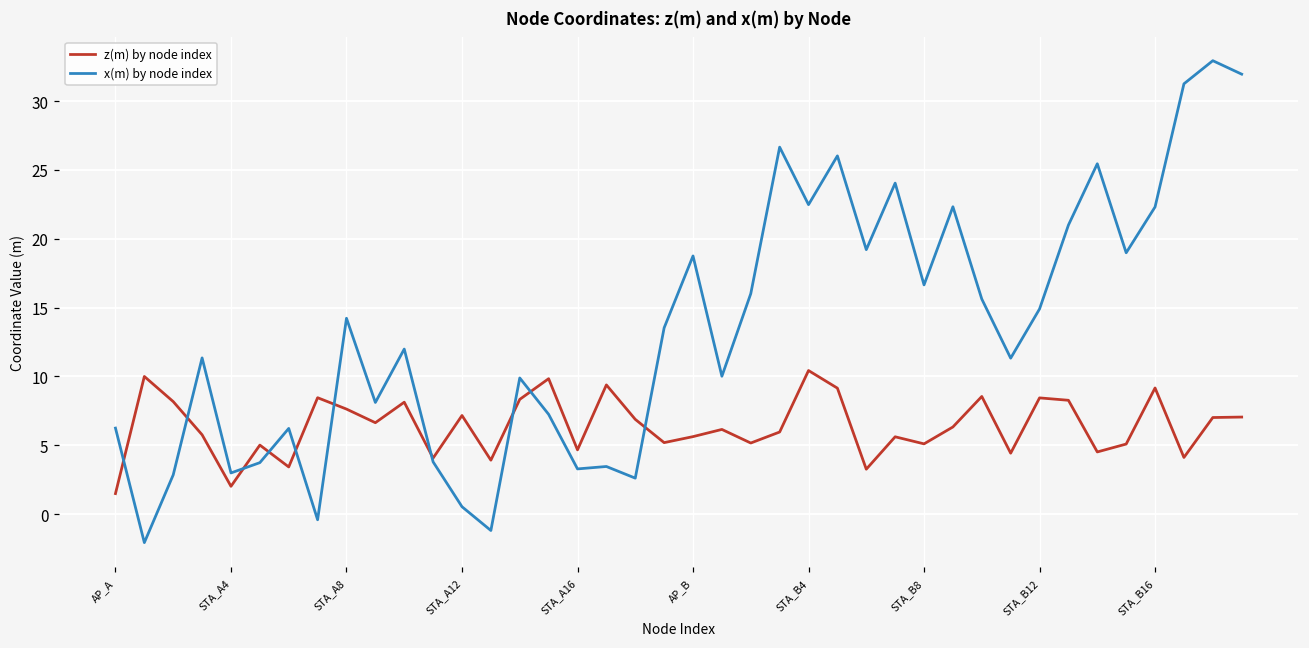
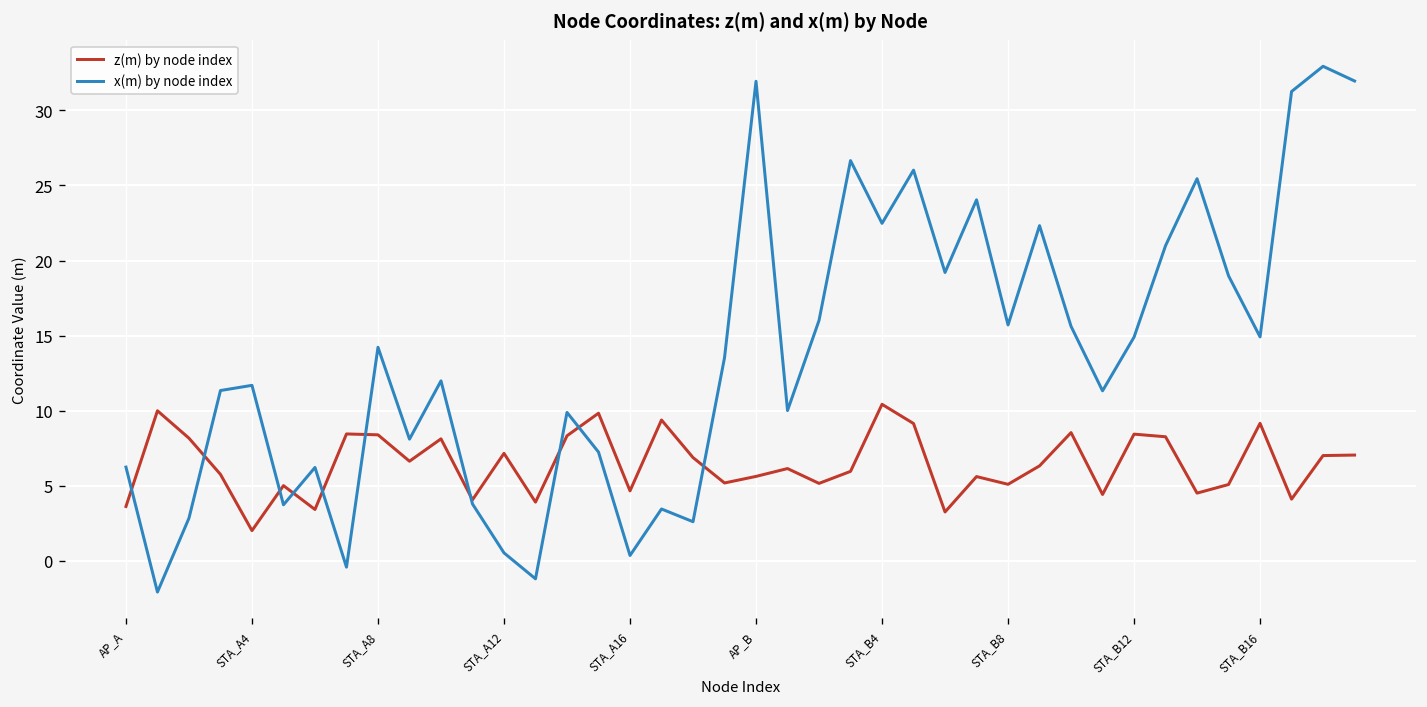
z(m) by node index, AP_A: 1.5 -> 3.6
x(m) by node index, STA_A4: 3.0 -> 11.7
z(m) by node index, STA_A8: 7.6 -> 8.4
x(m) by node index, STA_A16: 3.3 -> 0.4
x(m) by node index, AP_B: 18.8 -> 31.9
x(m) by node index, STA_B8: 16.6 -> 15.7
x(m) by node index, STA_B16: 22.3 -> 14.9
